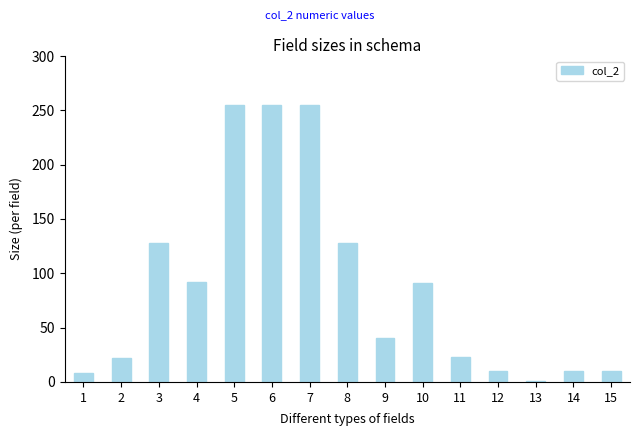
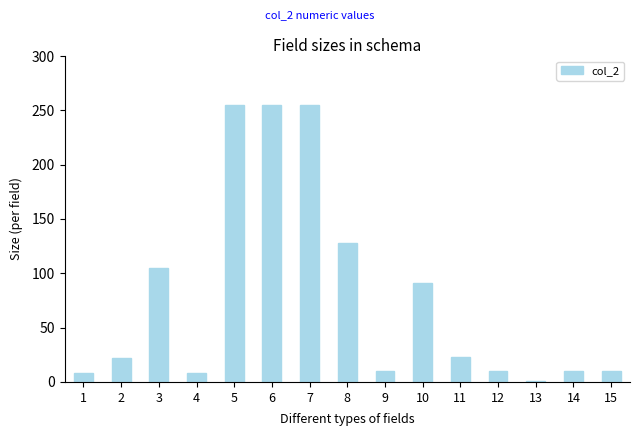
3: 128 -> 105
4: 92 -> 8
9: 40 -> 10
